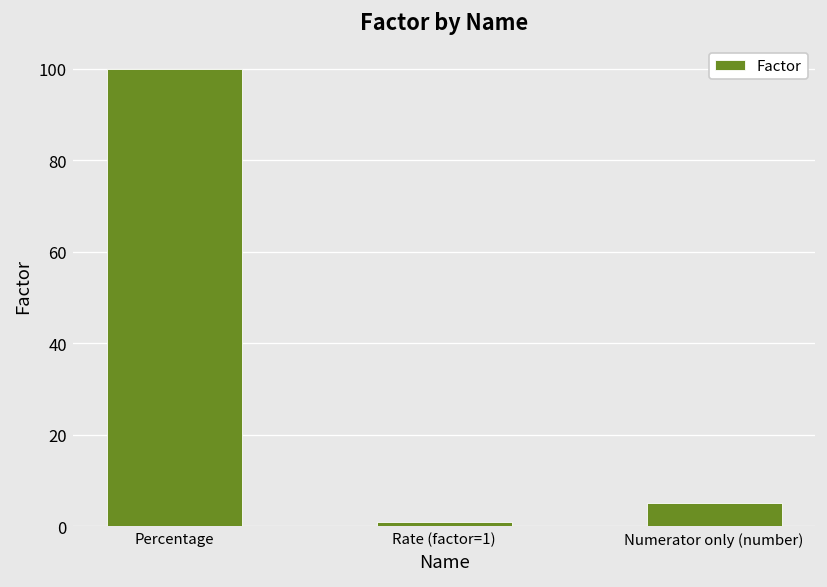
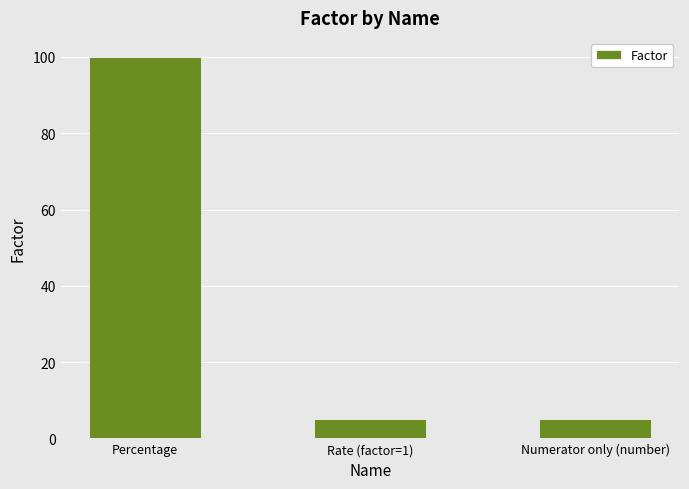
Rate (factor=1): 1 -> 5
